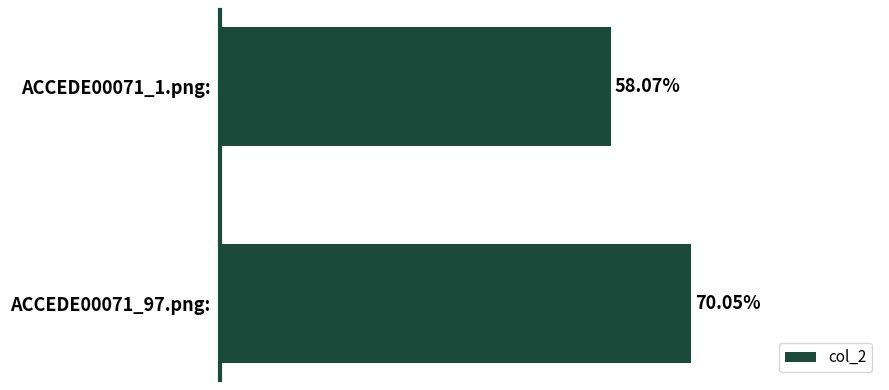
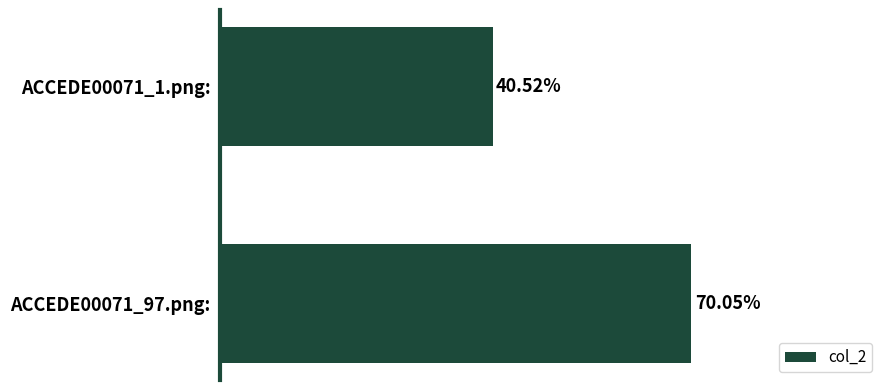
ACCEDE00071_1.png:: 58.07% -> 40.52%
